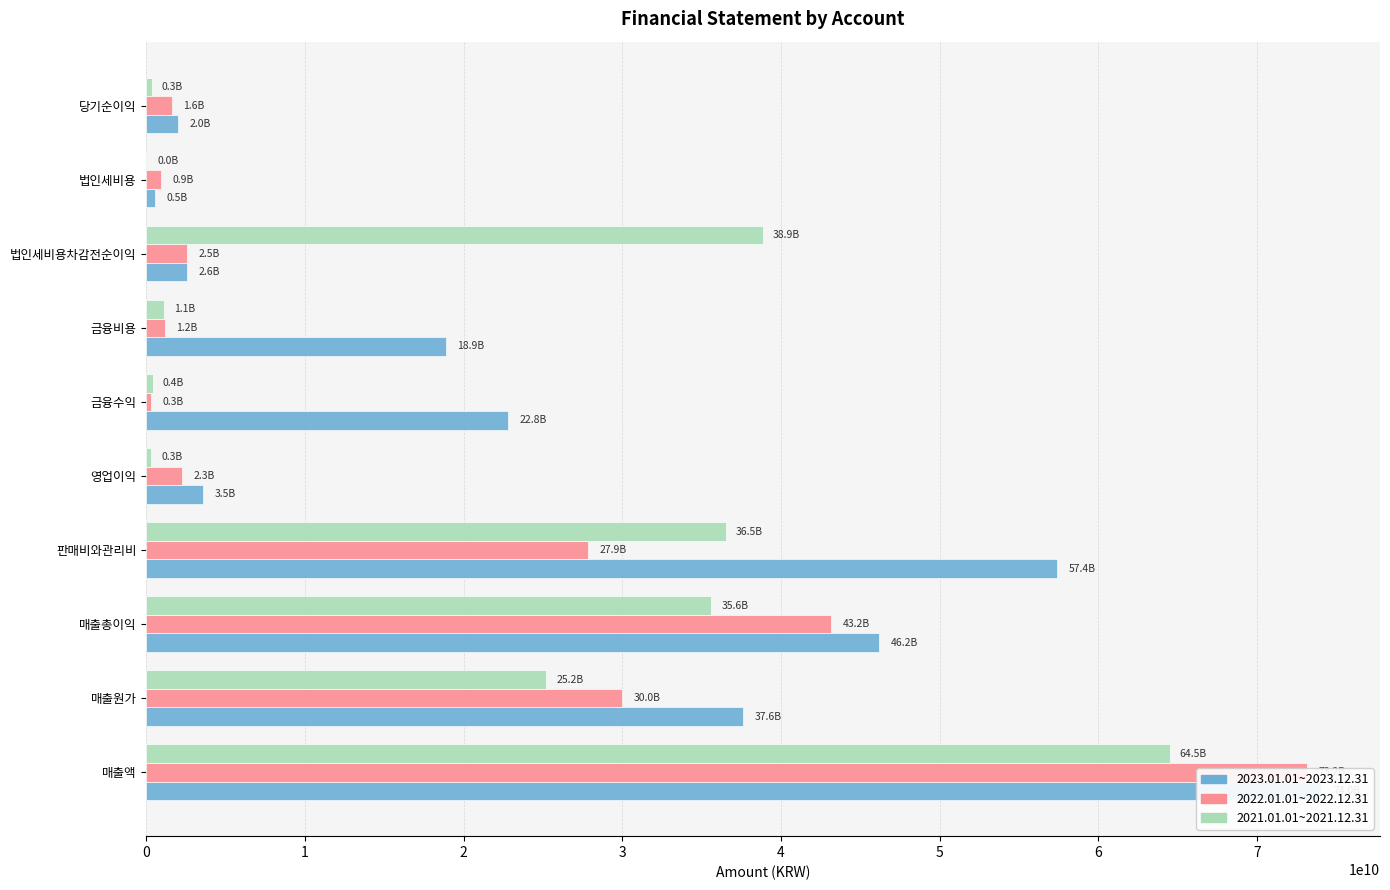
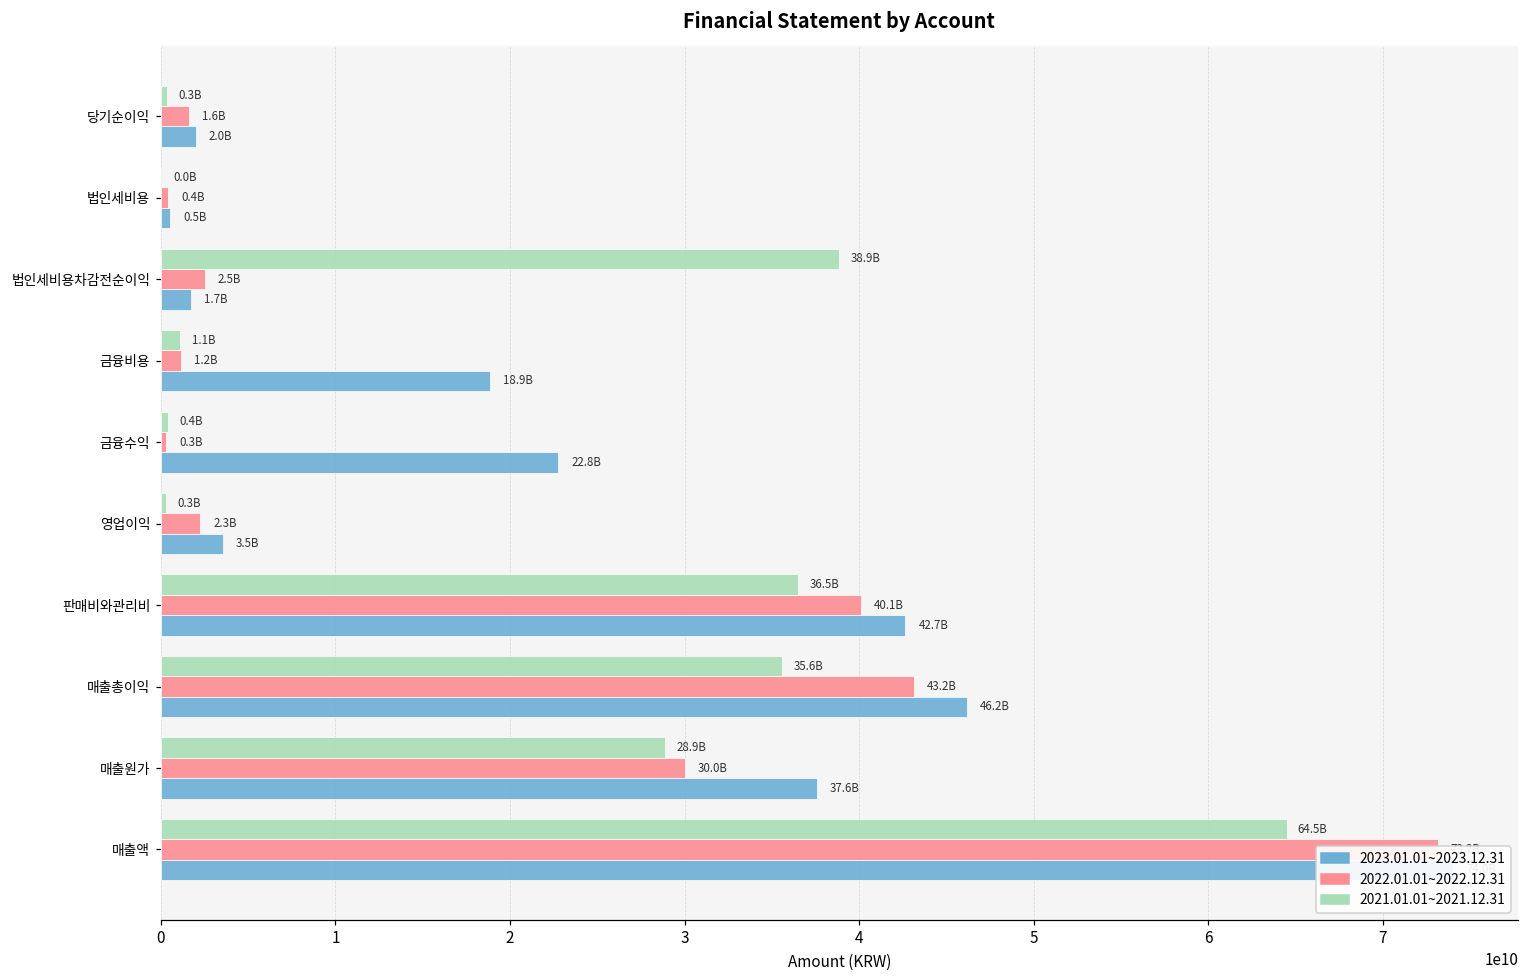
2022.01.01~2022.12.31, 법인세비용: 0.9B -> 0.4B
2023.01.01~2023.12.31, 법인세비용차감전순이익: 2.6B -> 1.7B
2022.01.01~2022.12.31, 판매비와관리비: 27.9B -> 40.1B
2023.01.01~2023.12.31, 판매비와관리비: 57.4B -> 42.7B
2021.01.01~2021.12.31, 매출원가: 25.2B -> 28.9B
